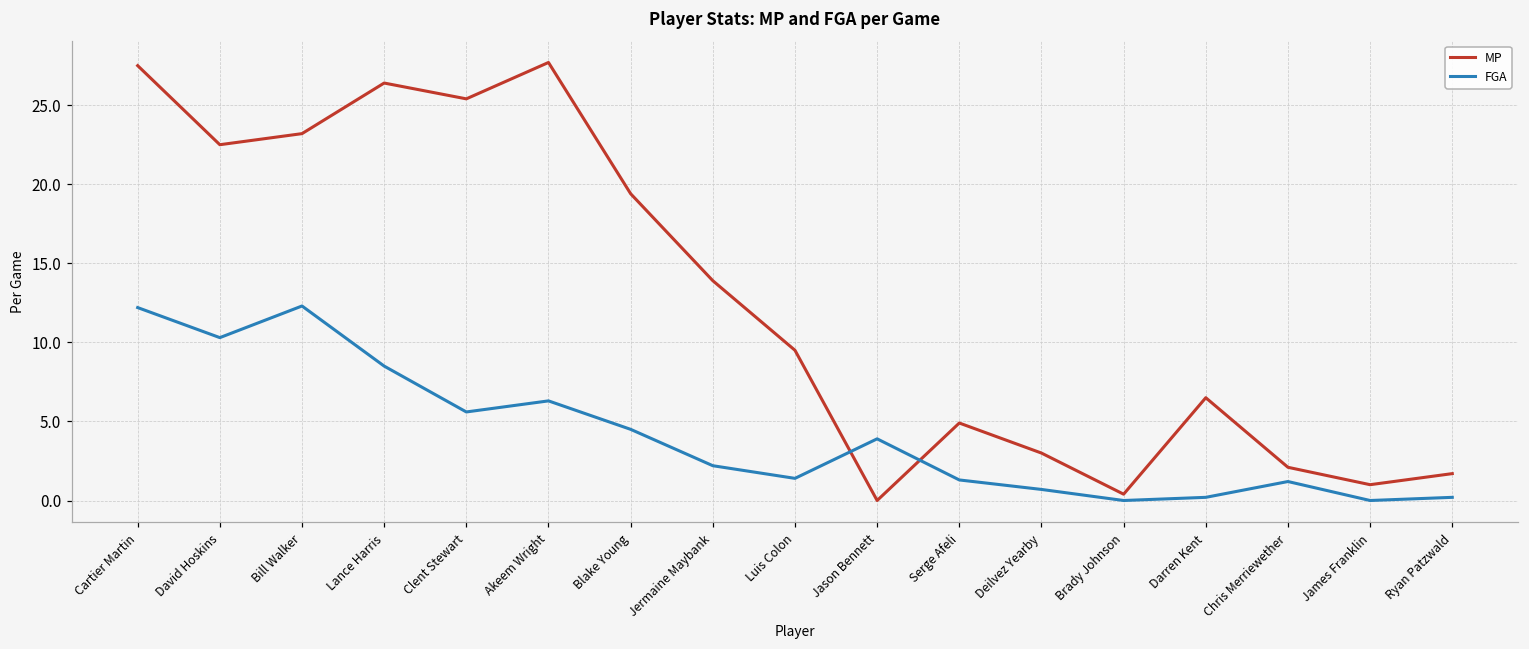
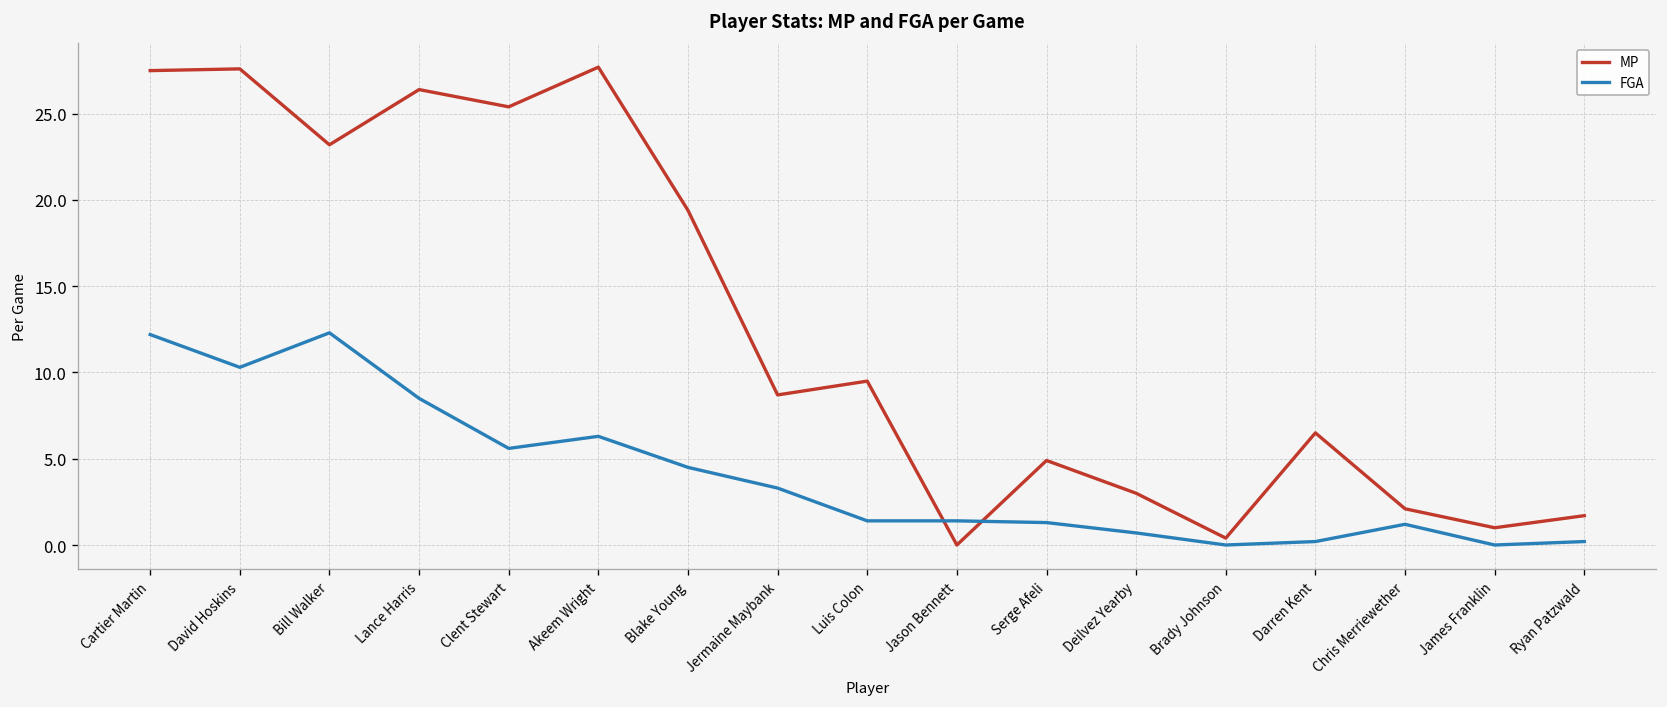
MP, David Hoskins: 22.5 -> 27.6
MP, Jermaine Maybank: 13.9 -> 8.7
FGA, Jermaine Maybank: 2.2 -> 3.3
FGA, Jason Bennett: 3.9 -> 1.4
